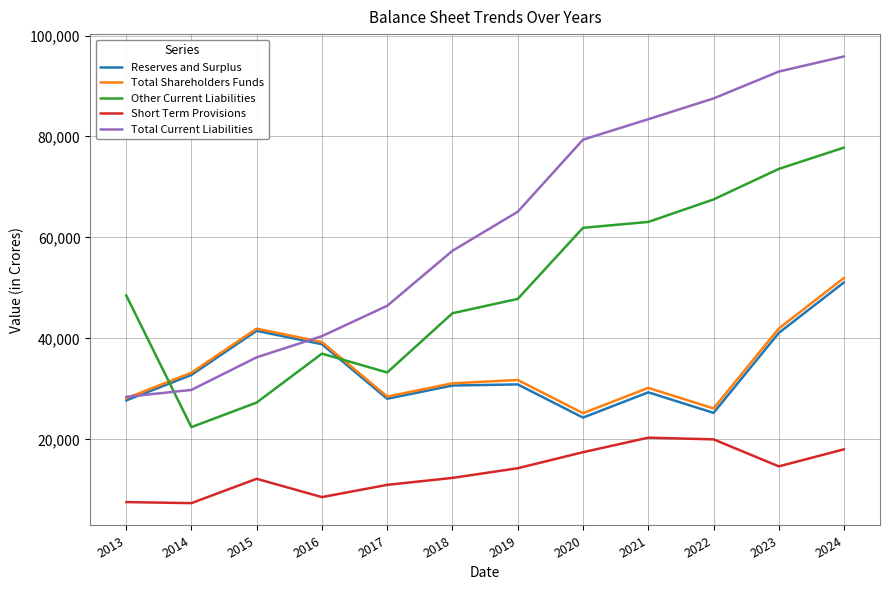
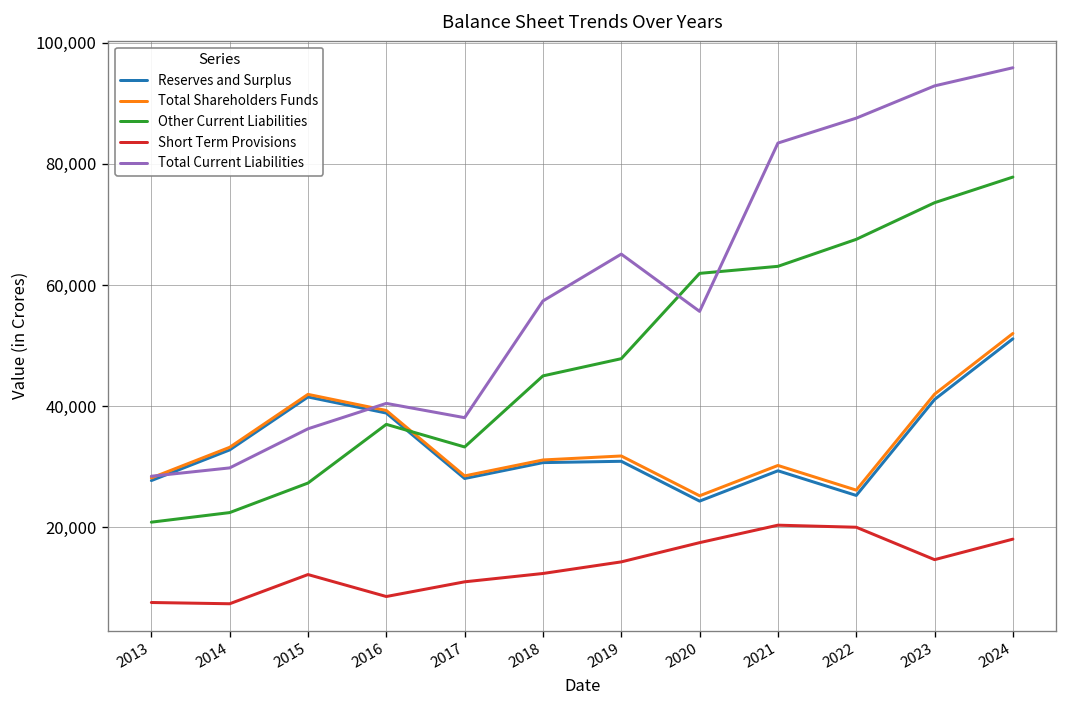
Other Current Liabilities, 2013: 49,000 -> 21,000
Total Current Liabilities, 2017: 46,000 -> 38,000
Total Current Liabilities, 2020: 79,000 -> 56,000
